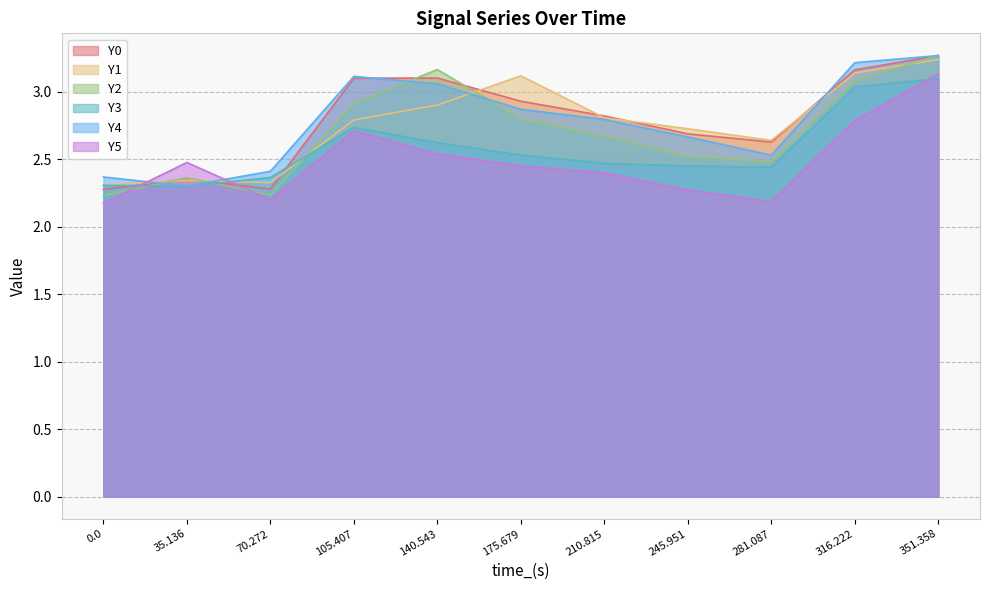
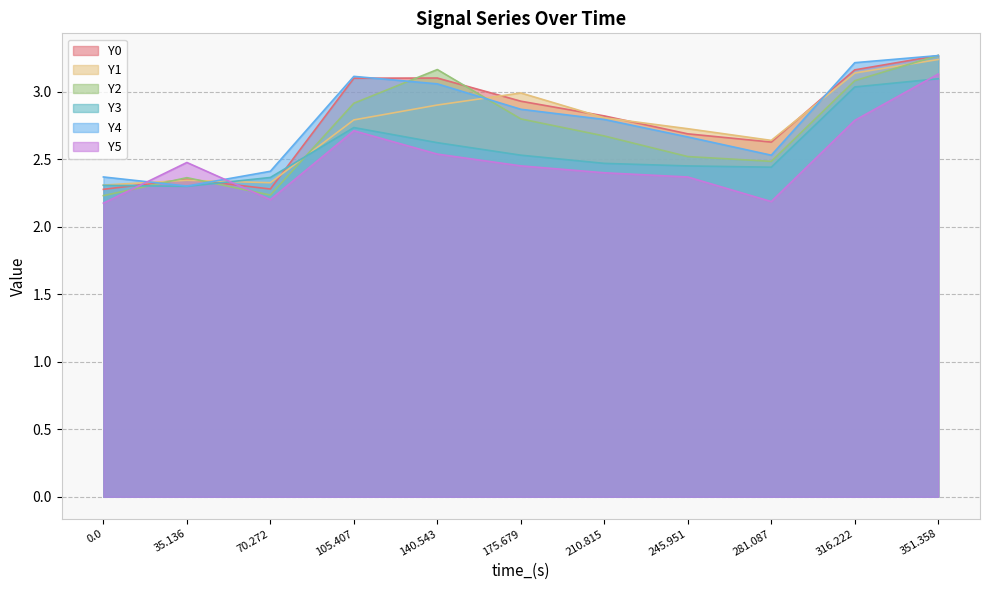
Y1, 175.679: 3.12 -> 2.99
Y5, 245.951: 2.27 -> 2.37
